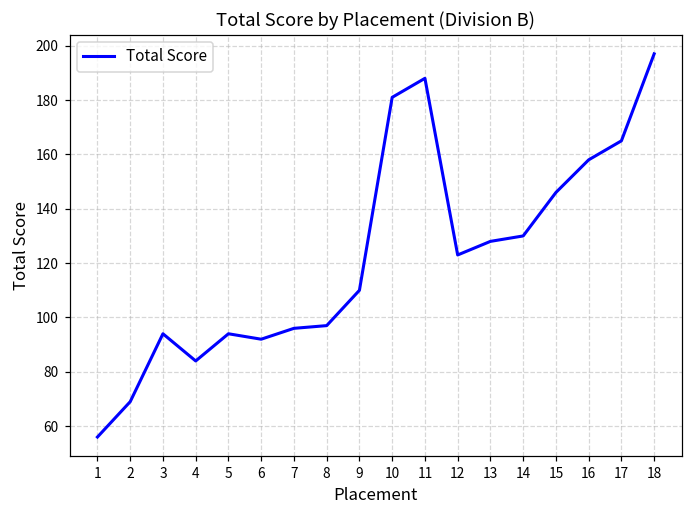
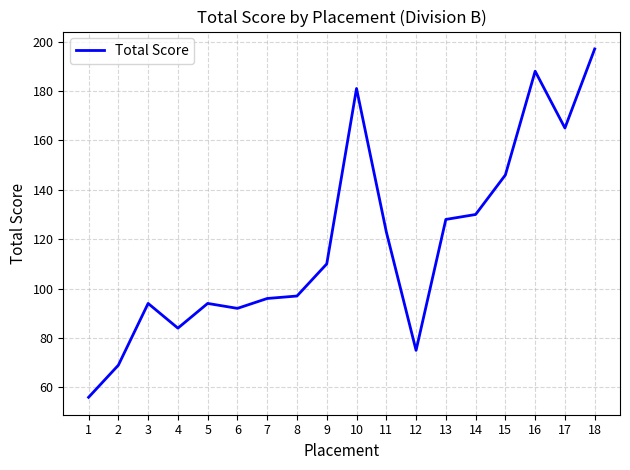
11: 188 -> 123
12: 123 -> 75
16: 158 -> 188
